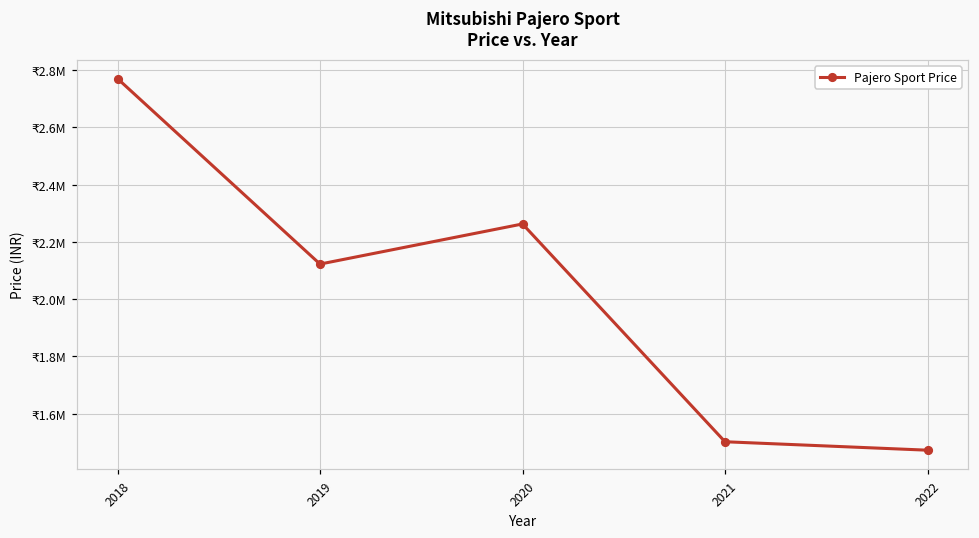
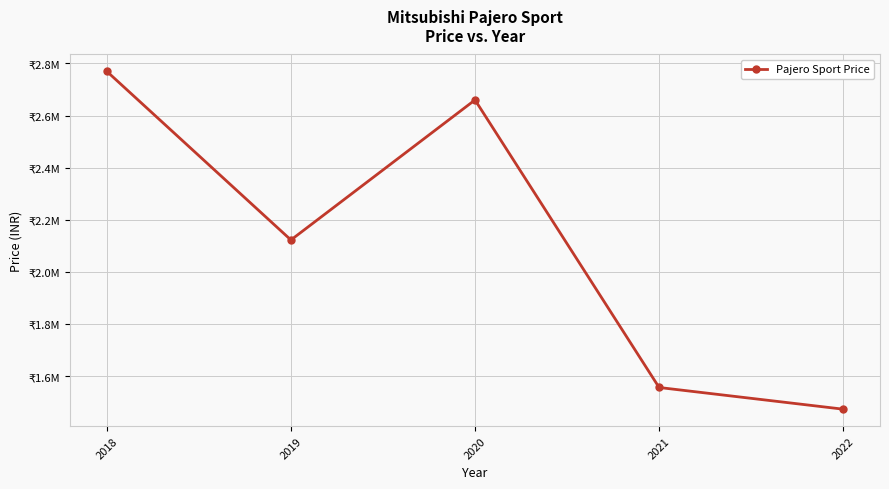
2020: ₹2260000 -> ₹2660000
2021: ₹1500000 -> ₹1560000
